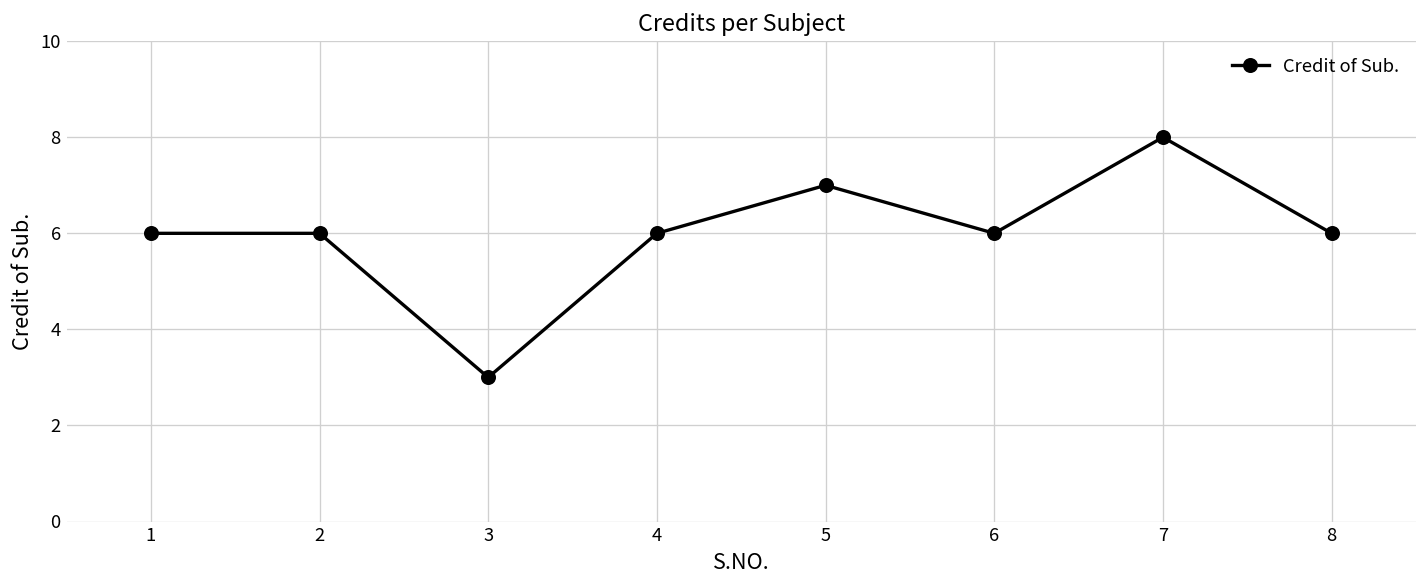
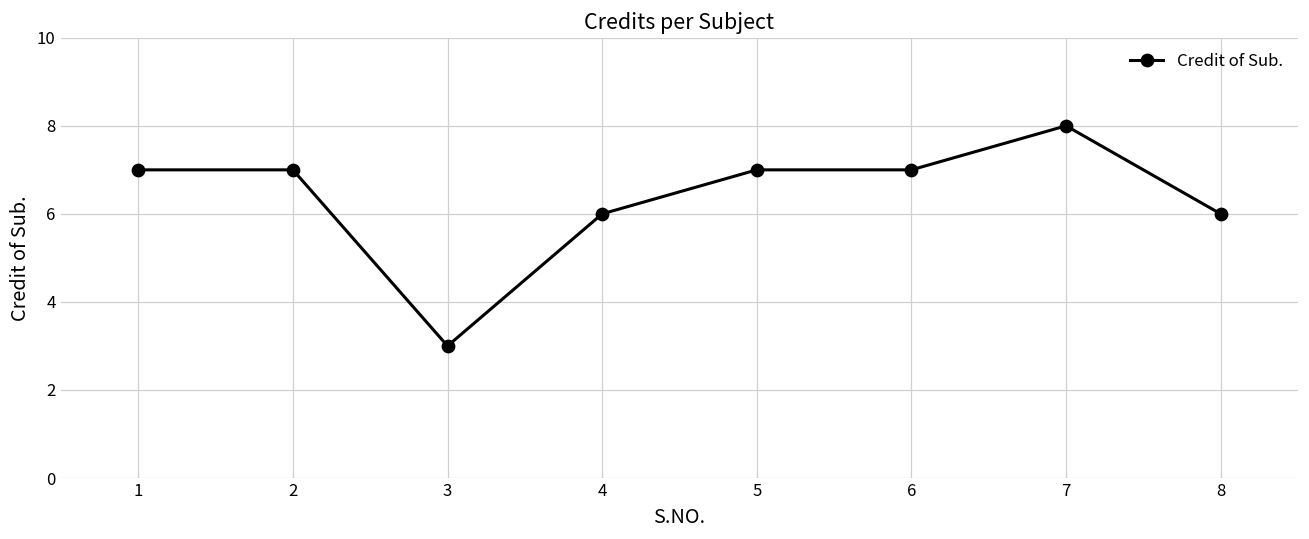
1: 6 -> 7
2: 6 -> 7
6: 6 -> 7
